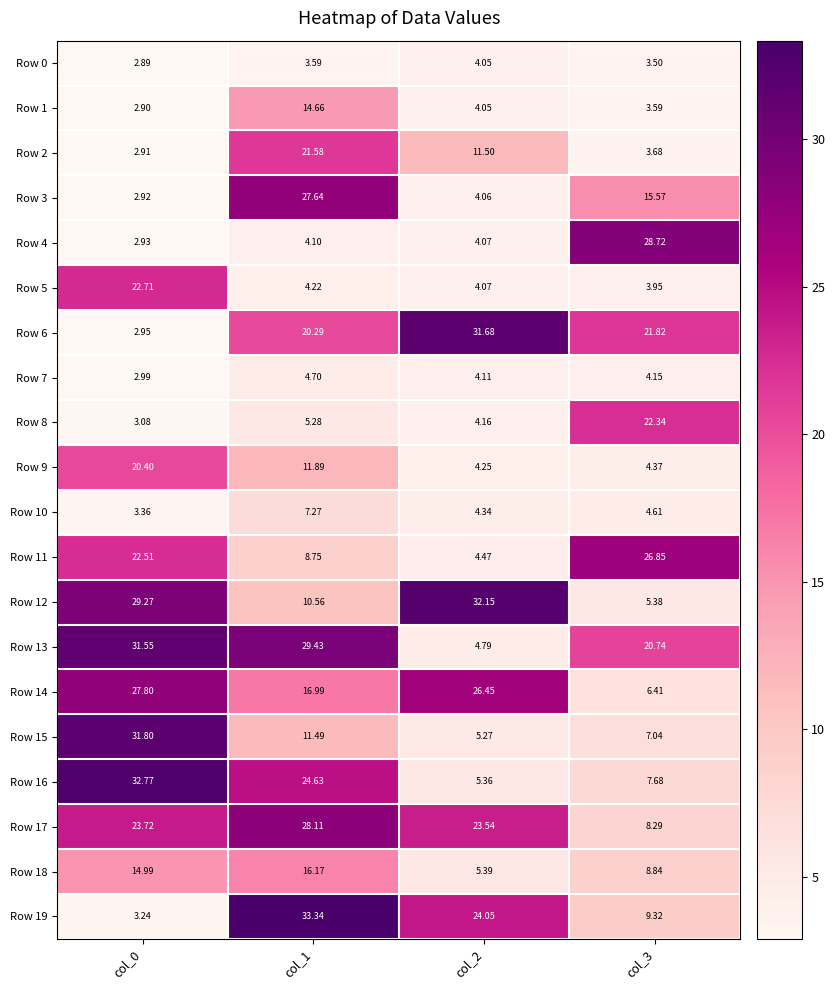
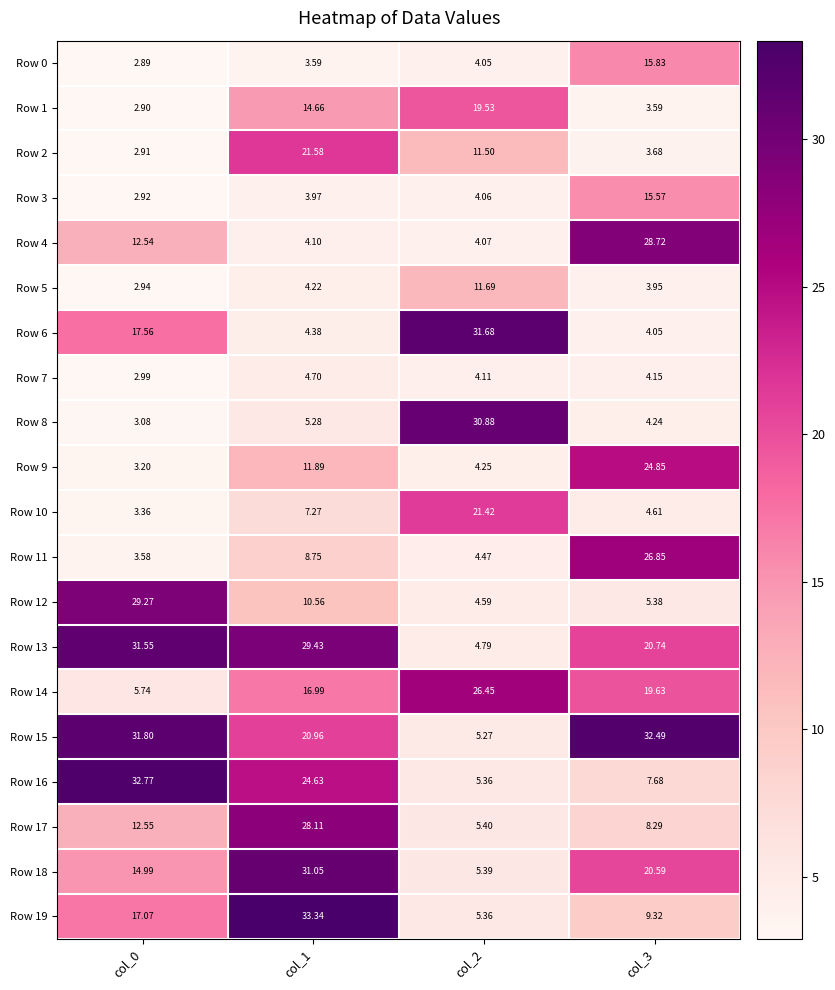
Row 0, col_3: 3.50 -> 15.83
Row 1, col_2: 4.05 -> 19.53
Row 3, col_1: 27.64 -> 3.97
Row 4, col_0: 2.93 -> 12.54
Row 5, col_0: 22.71 -> 2.94
Row 5, col_2: 4.07 -> 11.69
Row 6, col_0: 2.95 -> 17.56
Row 6, col_1: 20.29 -> 4.38
Row 6, col_3: 21.82 -> 4.05
Row 8, col_2: 4.16 -> 30.88
Row 8, col_3: 22.34 -> 4.24
Row 9, col_0: 20.40 -> 3.20
Row 9, col_3: 4.37 -> 24.85
Row 10, col_2: 4.34 -> 21.42
Row 11, col_0: 22.51 -> 3.58
Row 12, col_2: 32.15 -> 4.59
Row 14, col_0: 27.80 -> 5.74
Row 14, col_3: 6.41 -> 19.63
Row 15, col_1: 11.49 -> 20.96
Row 15, col_3: 7.04 -> 32.49
Row 17, col_0: 23.72 -> 12.55
Row 17, col_2: 23.54 -> 5.40
Row 18, col_1: 16.17 -> 31.05
Row 18, col_3: 8.84 -> 20.59
Row 19, col_0: 3.24 -> 17.07
Row 19, col_2: 24.05 -> 5.36
